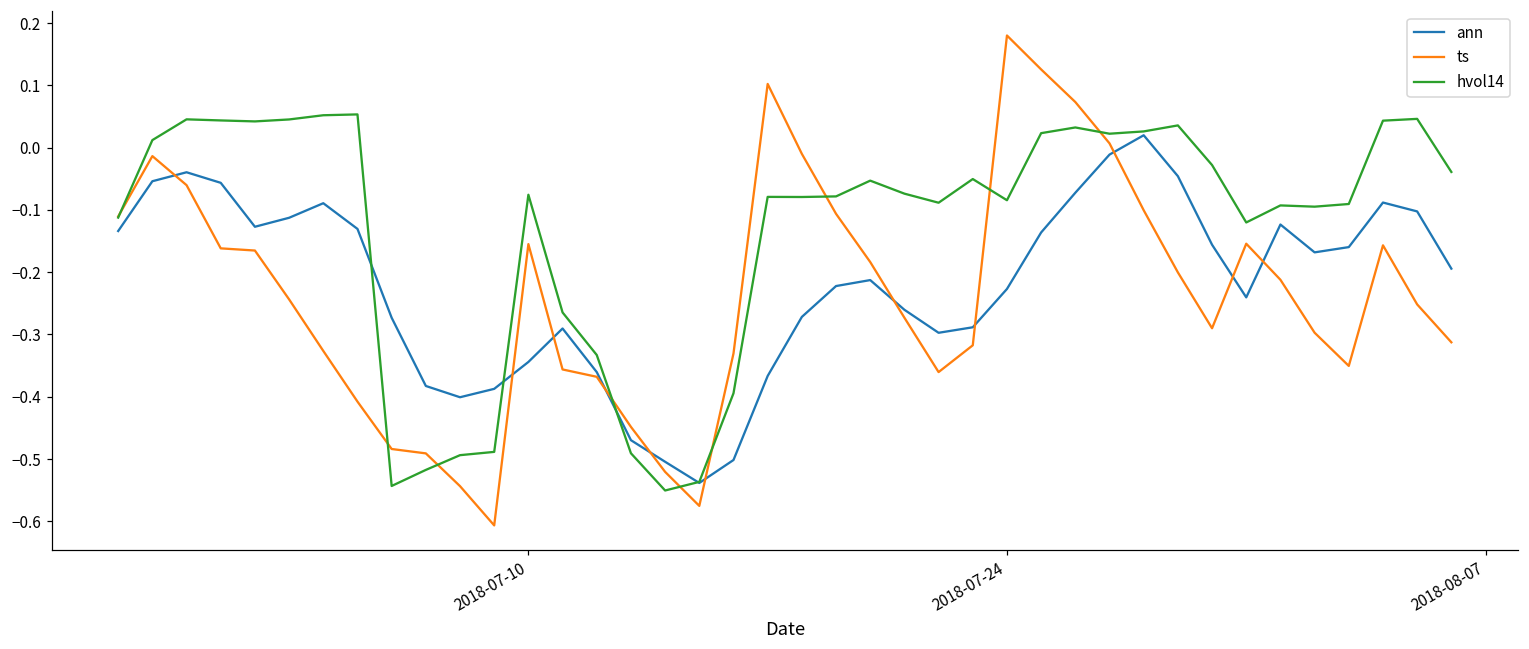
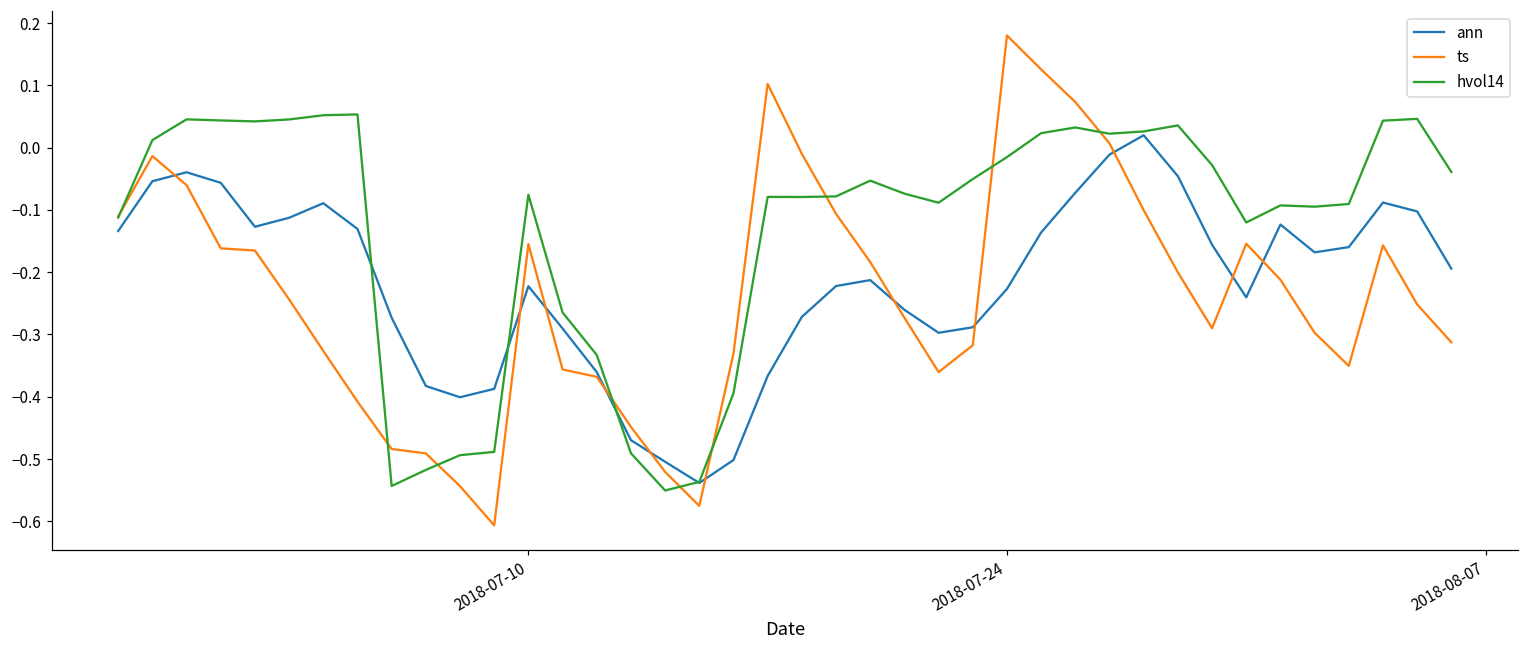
ann, 2018-07-10: -0.34 -> -0.22
hvol14, 2018-07-24: -0.08 -> -0.02
